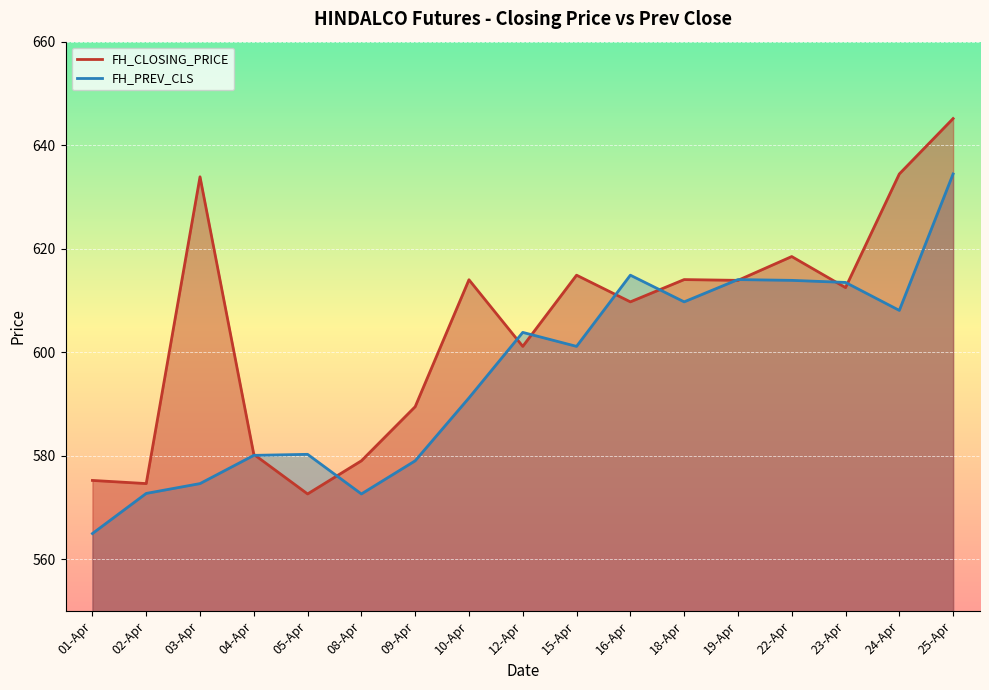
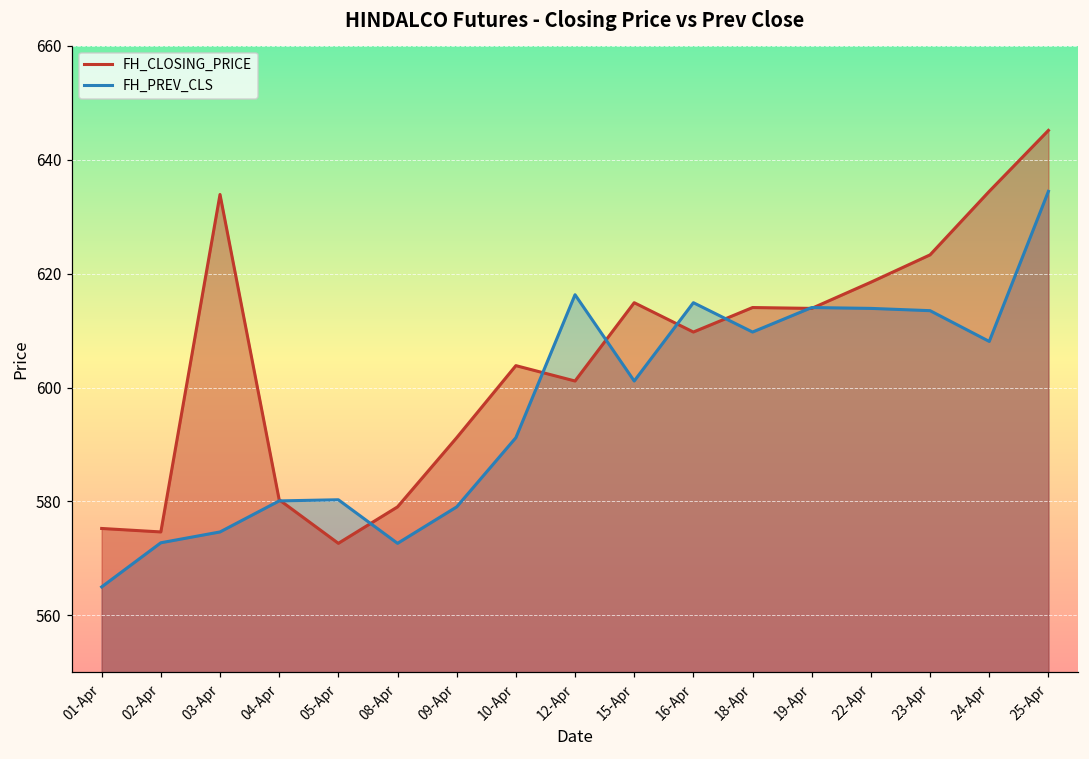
FH_CLOSING_PRICE, 09-Apr: 590 -> 591
FH_CLOSING_PRICE, 10-Apr: 614 -> 604
FH_PREV_CLS, 12-Apr: 604 -> 616
FH_CLOSING_PRICE, 23-Apr: 613 -> 623
